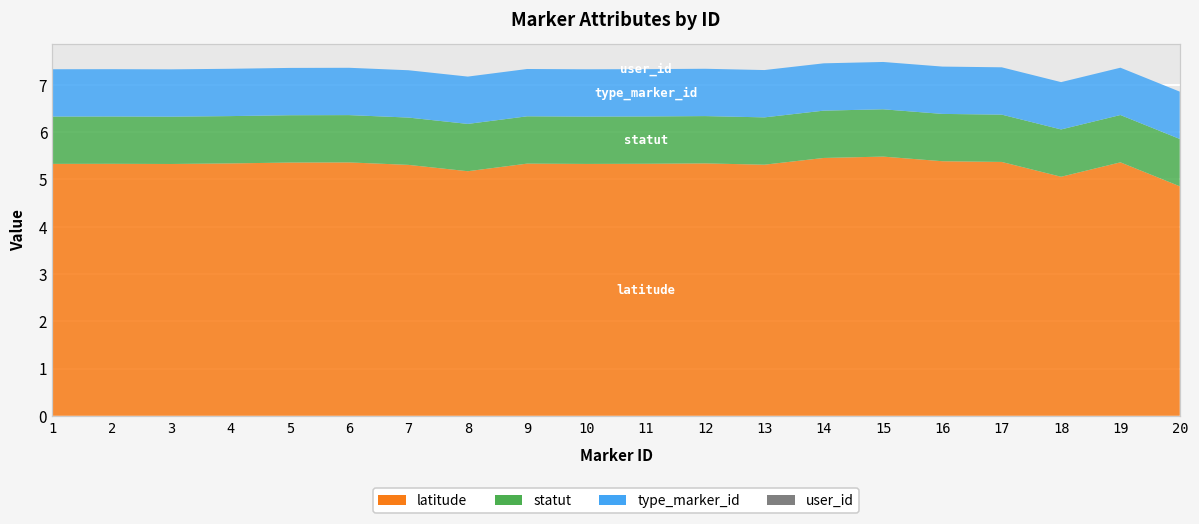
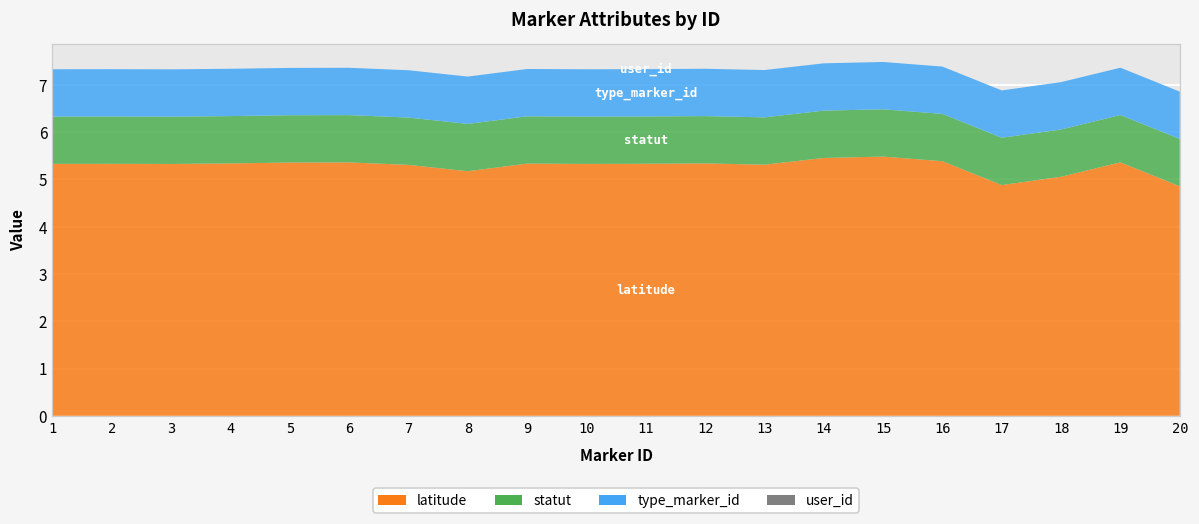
latitude, 17: 5.4 -> 4.9
